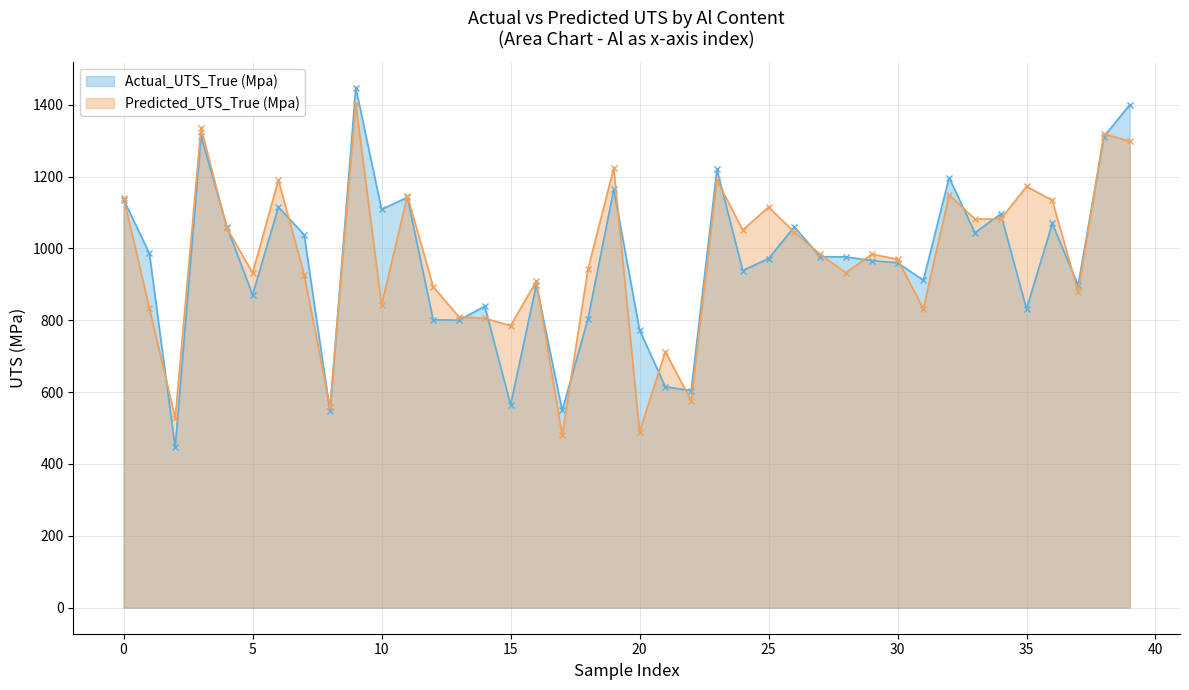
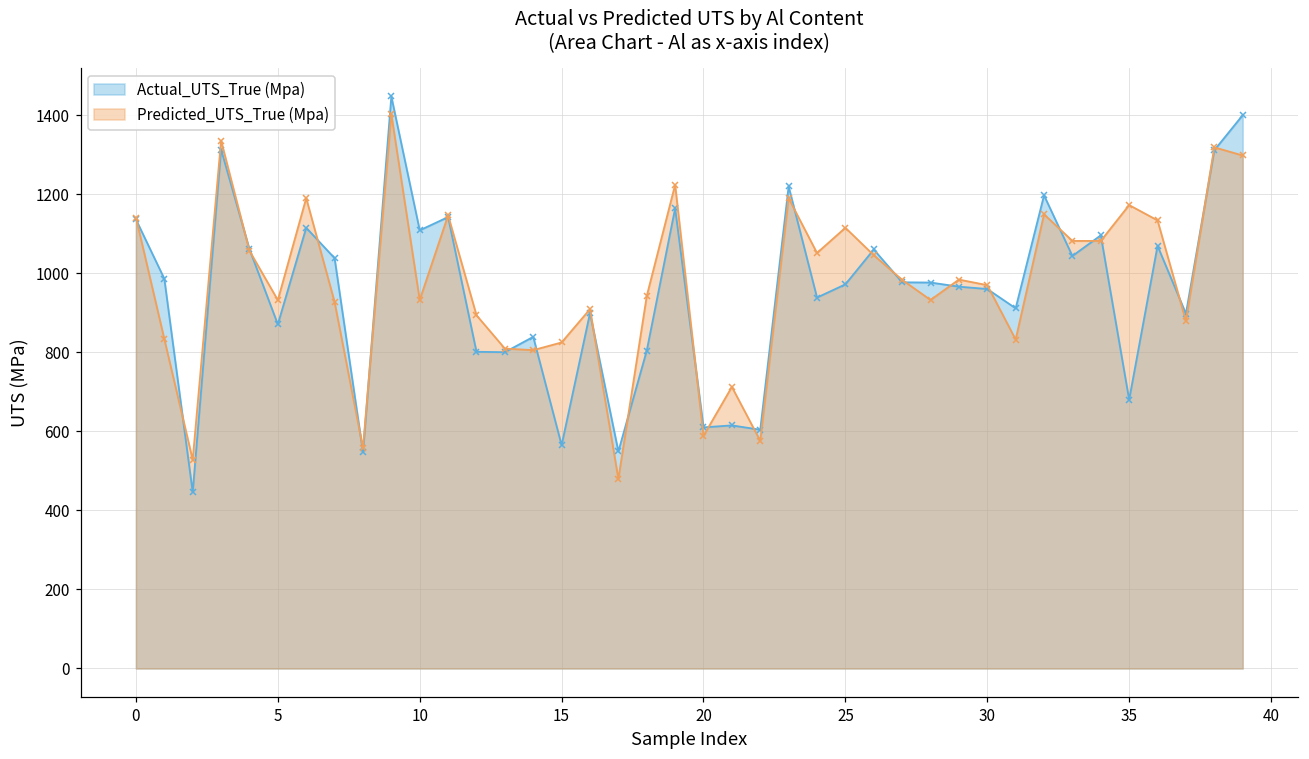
Predicted_UTS_True (Mpa), 10: 840 -> 930
Predicted_UTS_True (Mpa), 15: 790 -> 820
Actual_UTS_True (Mpa), 20: 770 -> 610
Predicted_UTS_True (Mpa), 20: 490 -> 590
Actual_UTS_True (Mpa), 35: 830 -> 680
